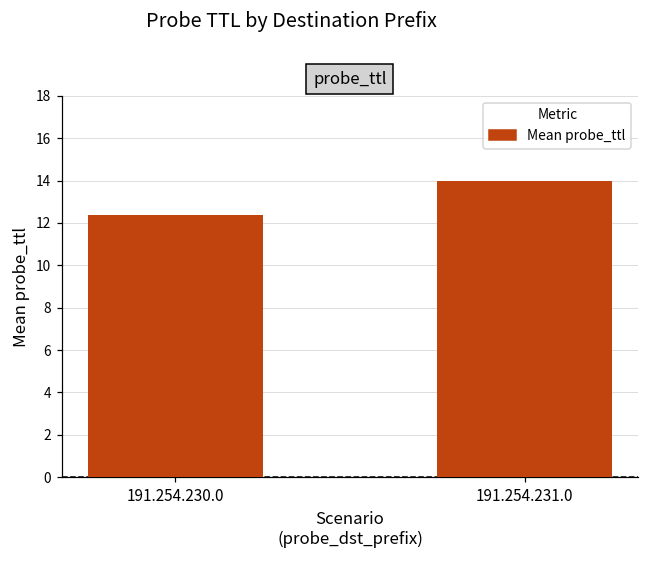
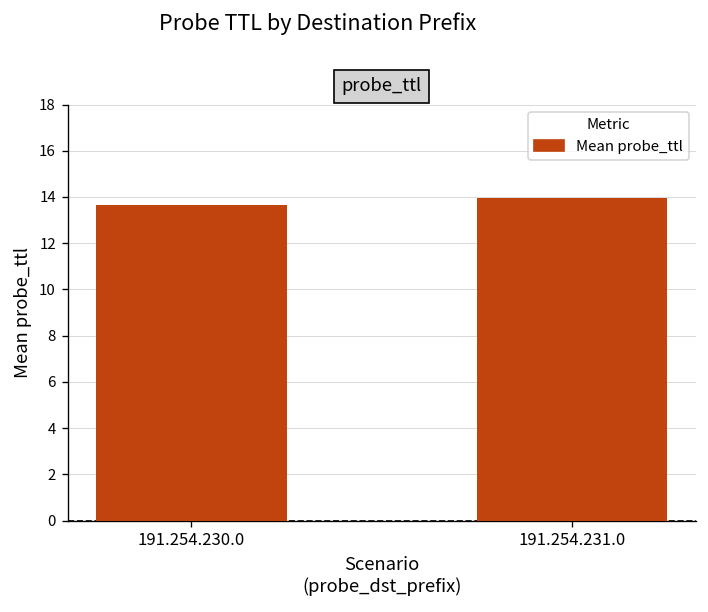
191.254.230.0: 12.4 -> 13.7
